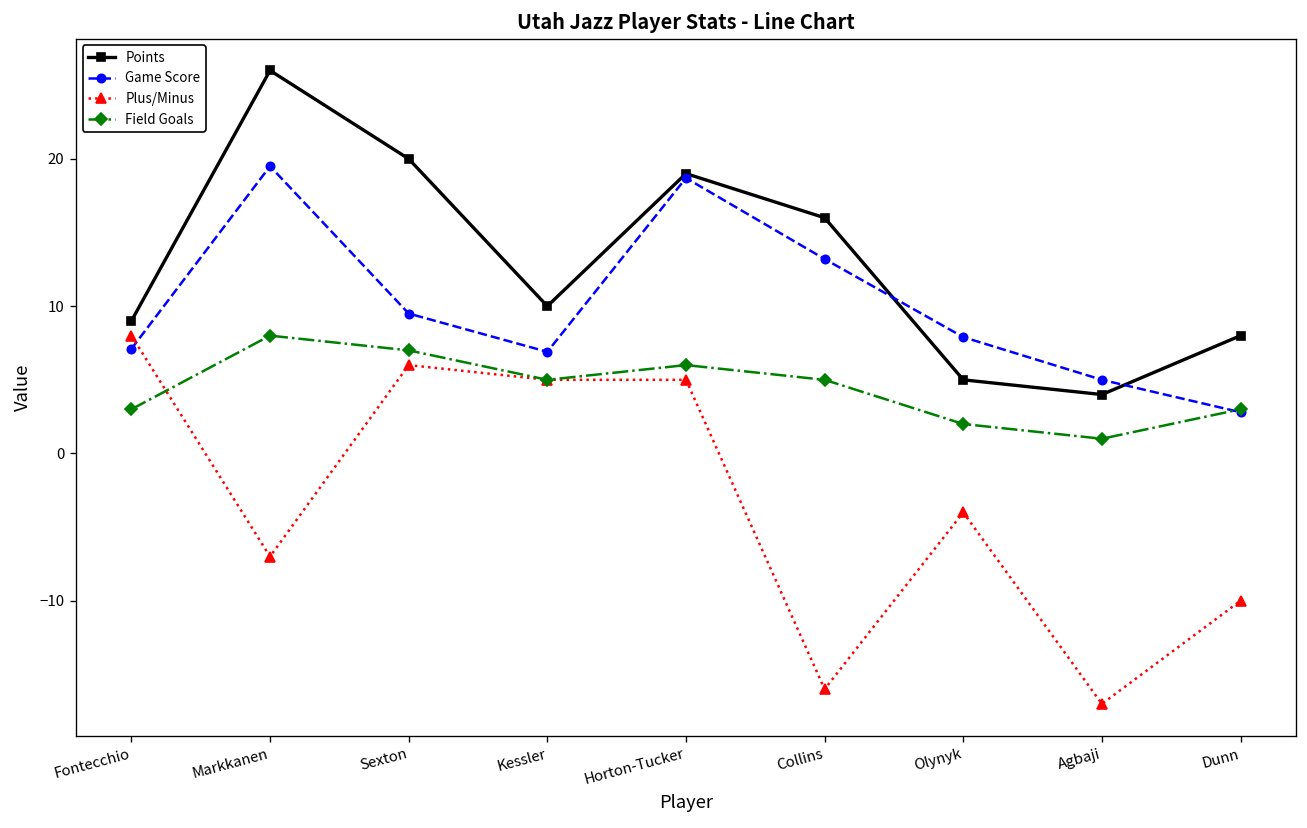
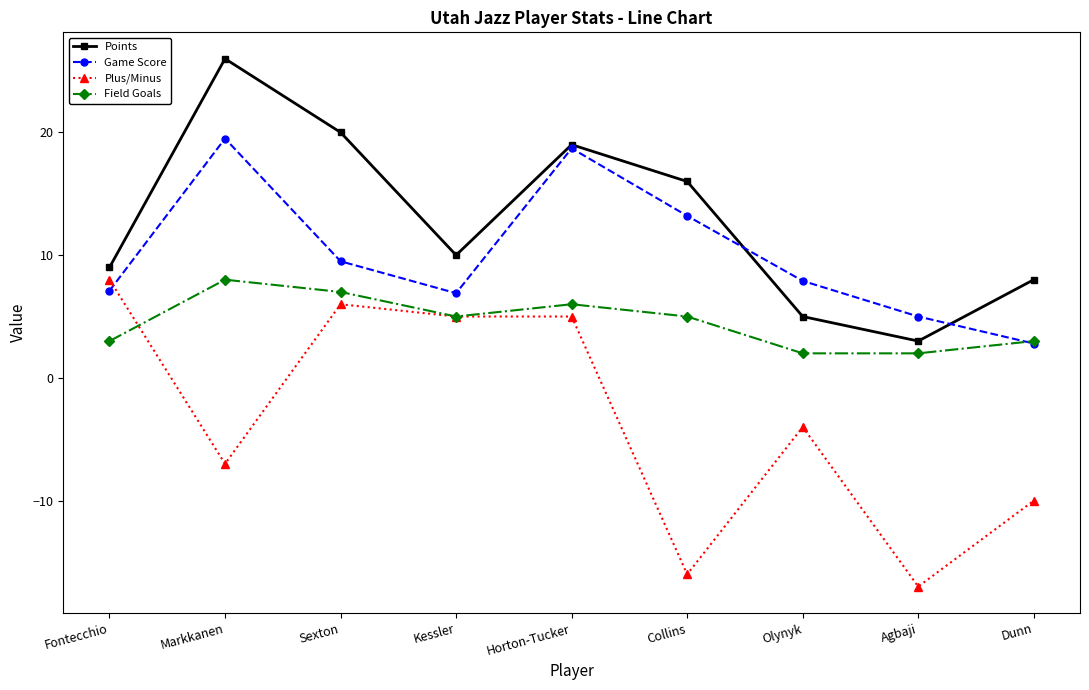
Points, Agbaji: 4 -> 3
Field Goals, Agbaji: 1 -> 2
